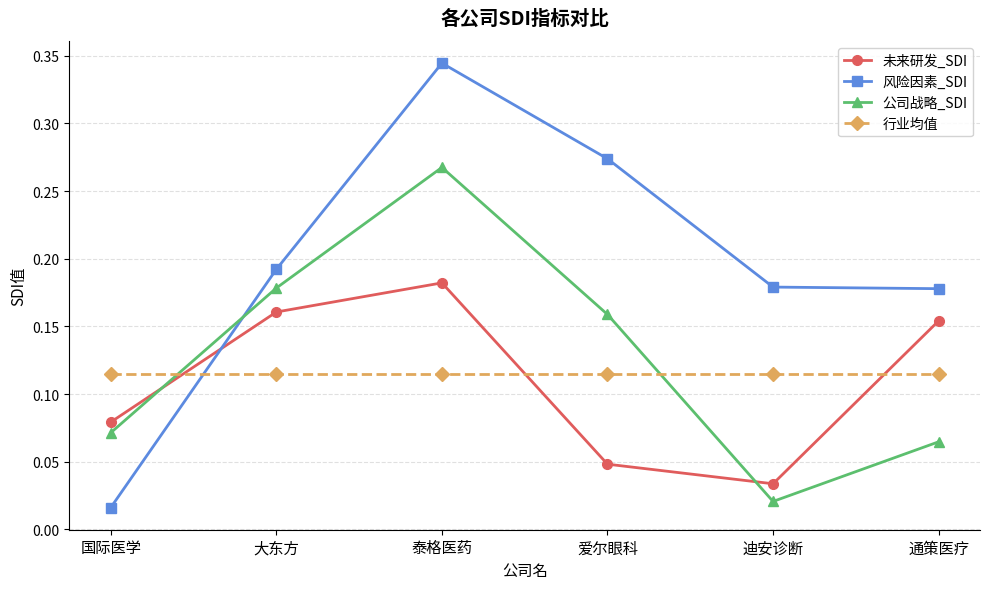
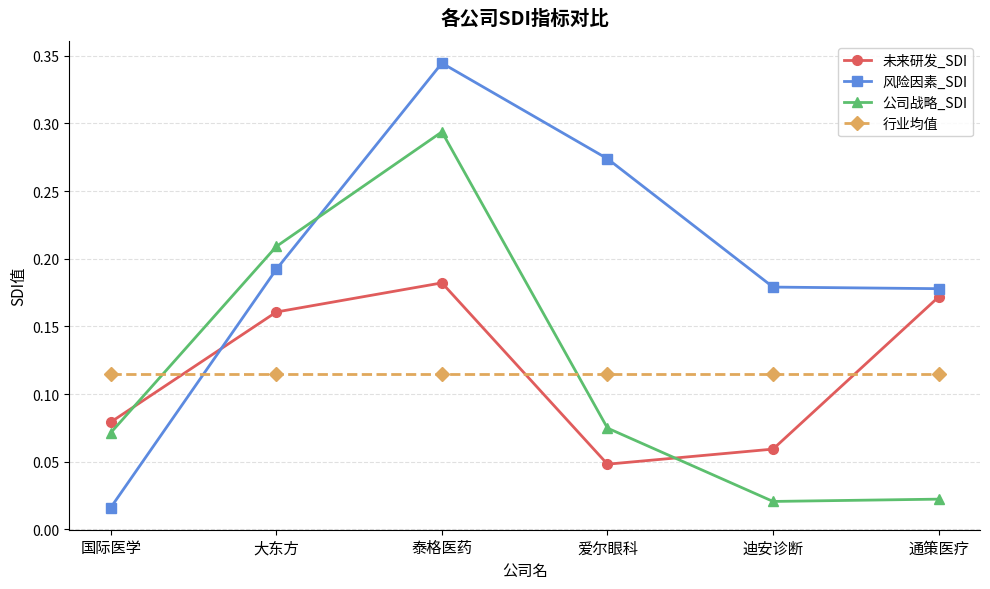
公司战略_SDI, 大东方: 0.178 -> 0.209
公司战略_SDI, 泰格医药: 0.267 -> 0.294
公司战略_SDI, 爱尔眼科: 0.159 -> 0.075
未来研发_SDI, 迪安诊断: 0.034 -> 0.059
未来研发_SDI, 通策医疗: 0.154 -> 0.172
公司战略_SDI, 通策医疗: 0.065 -> 0.022
